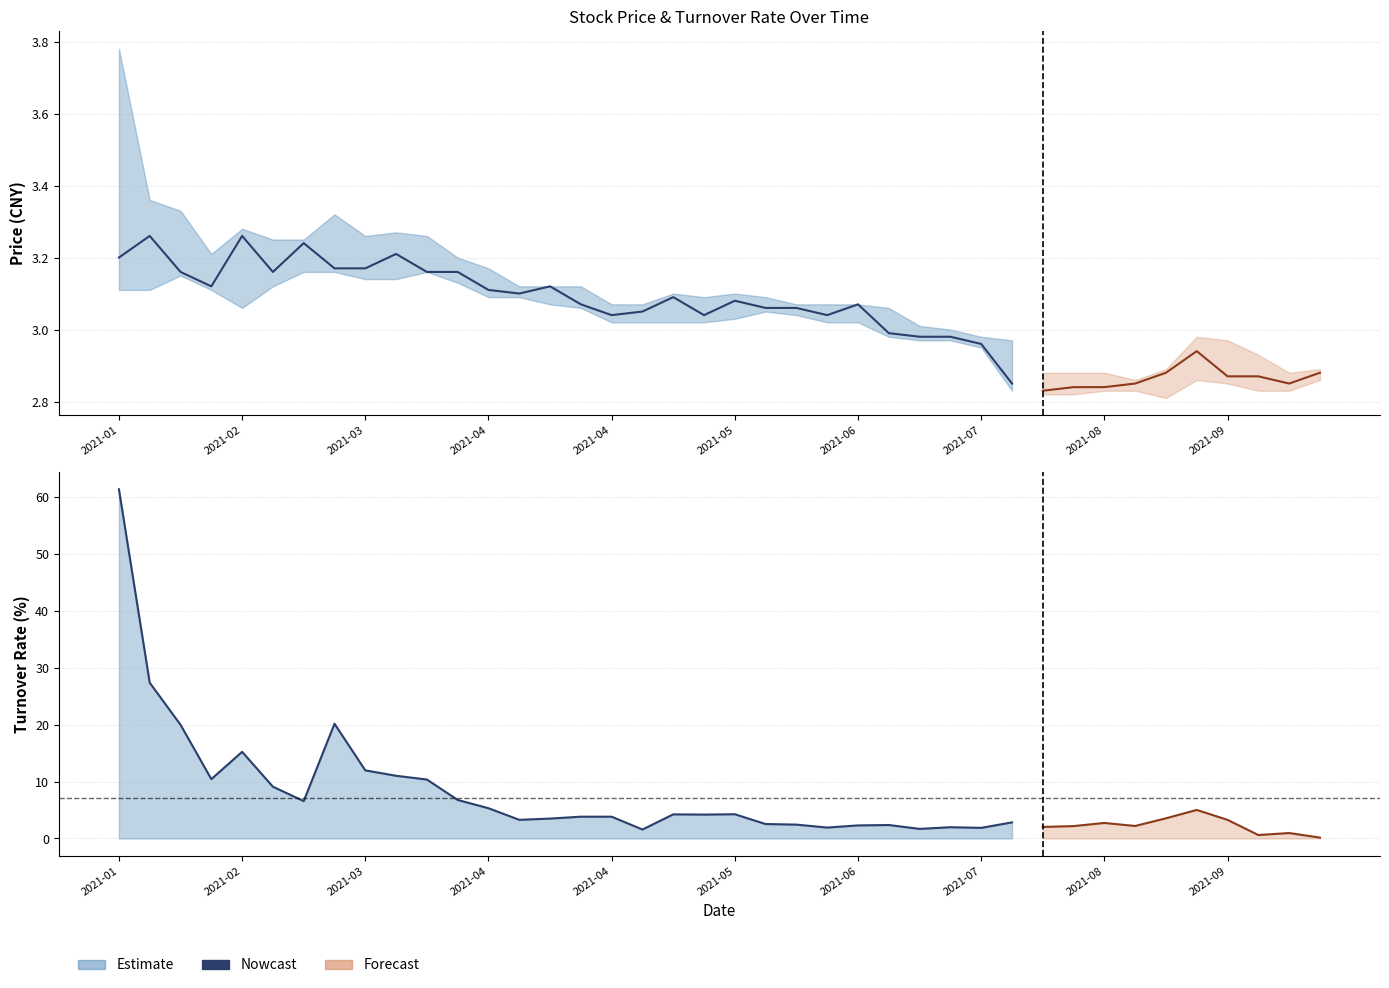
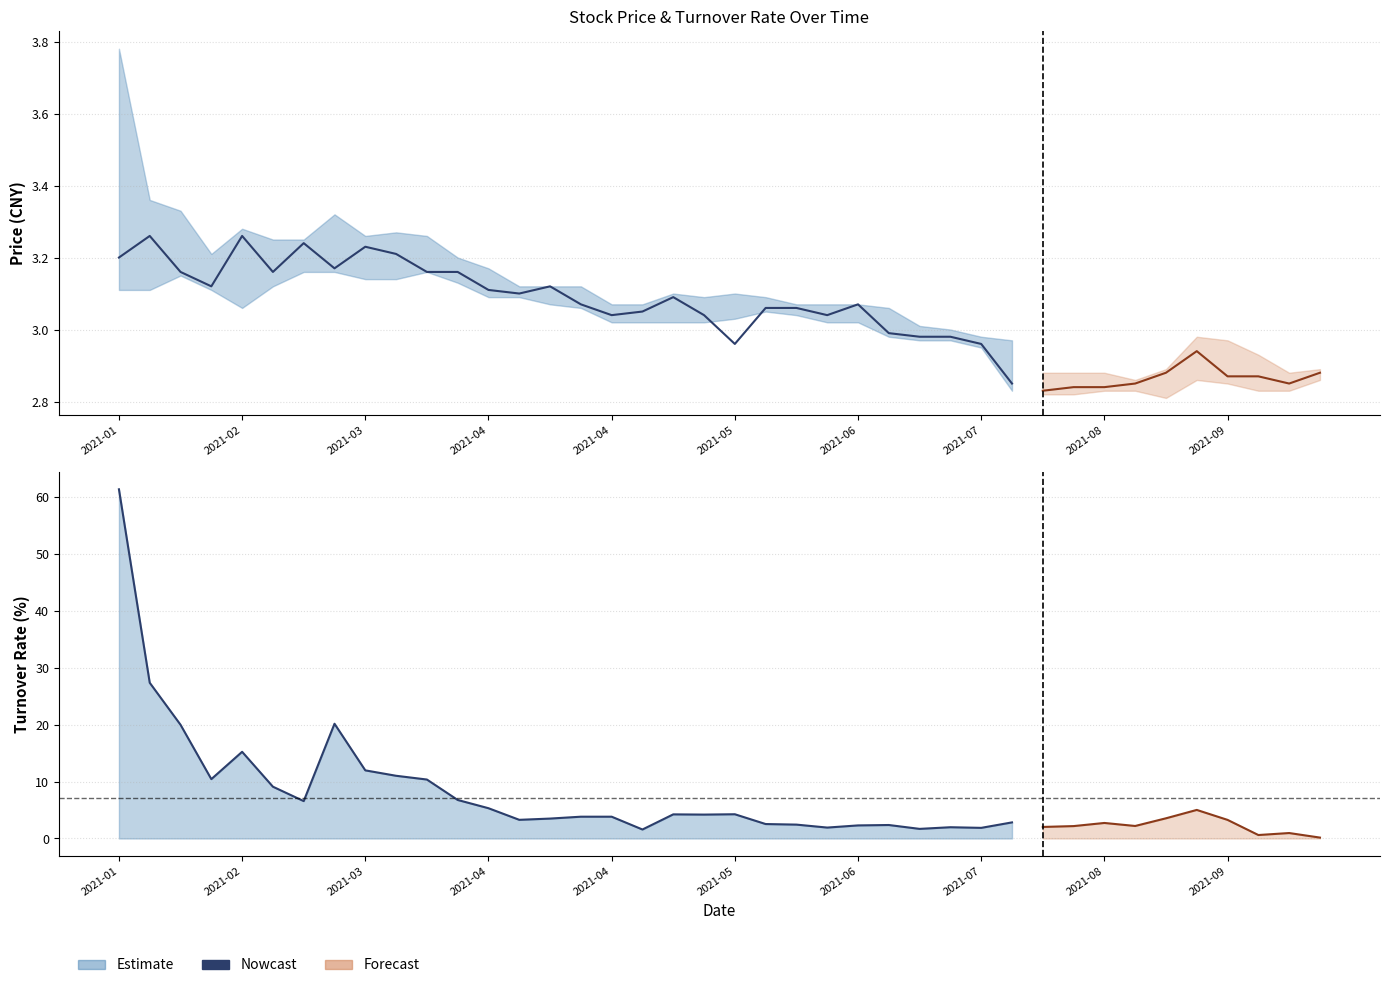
Stock Price & Turnover Rate Over Time, Nowcast, 2021-03: 3.17 -> 3.23
Stock Price & Turnover Rate Over Time, Nowcast, 2021-05: 3.08 -> 2.96
